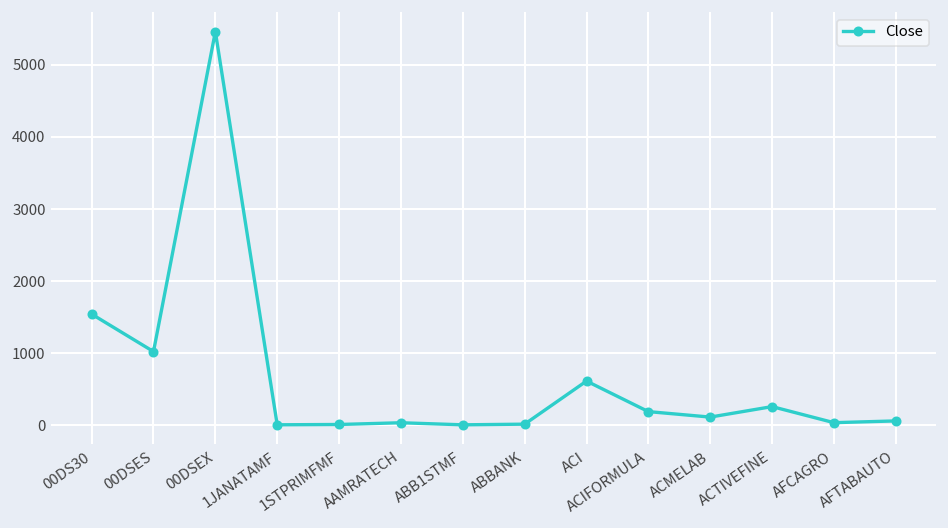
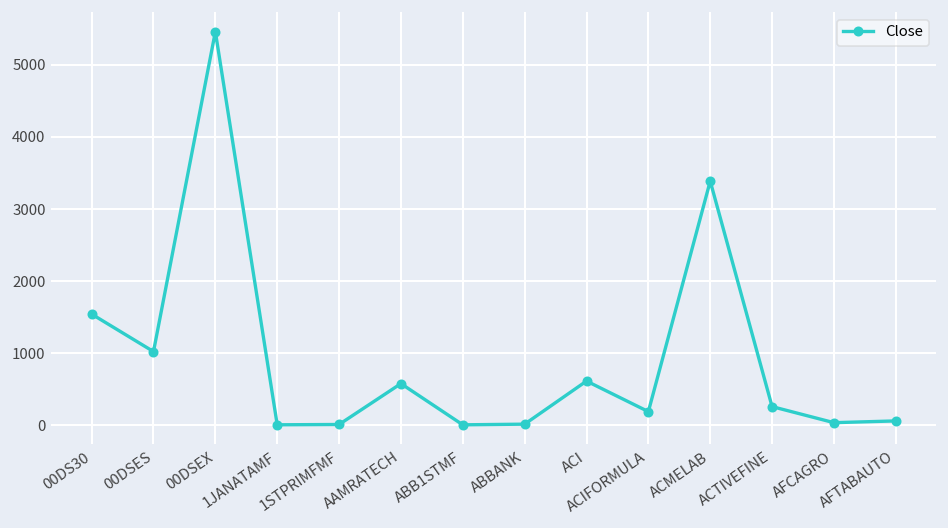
AAMRATECH: 0 -> 600
ACMELAB: 100 -> 3400
